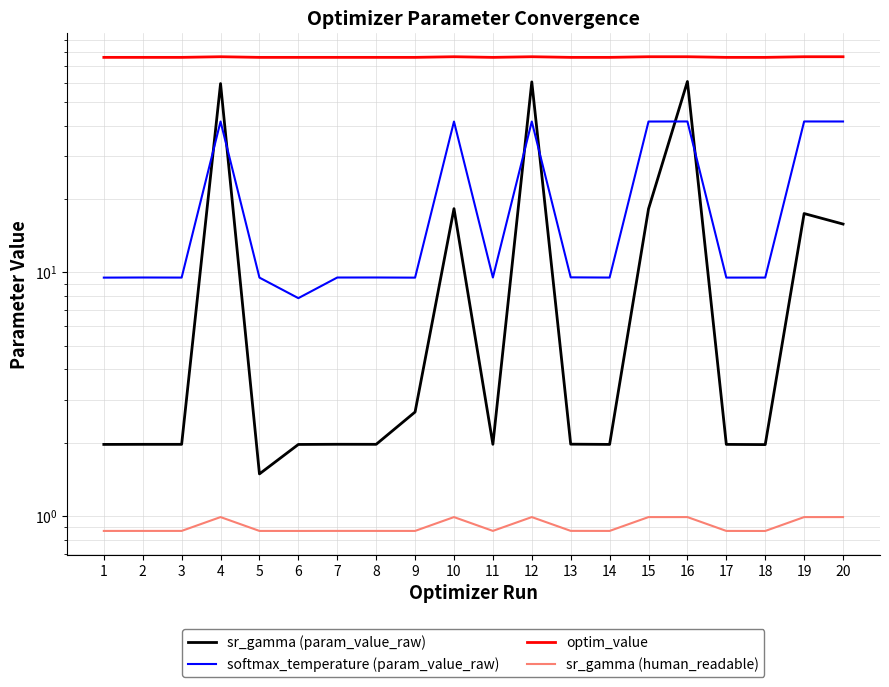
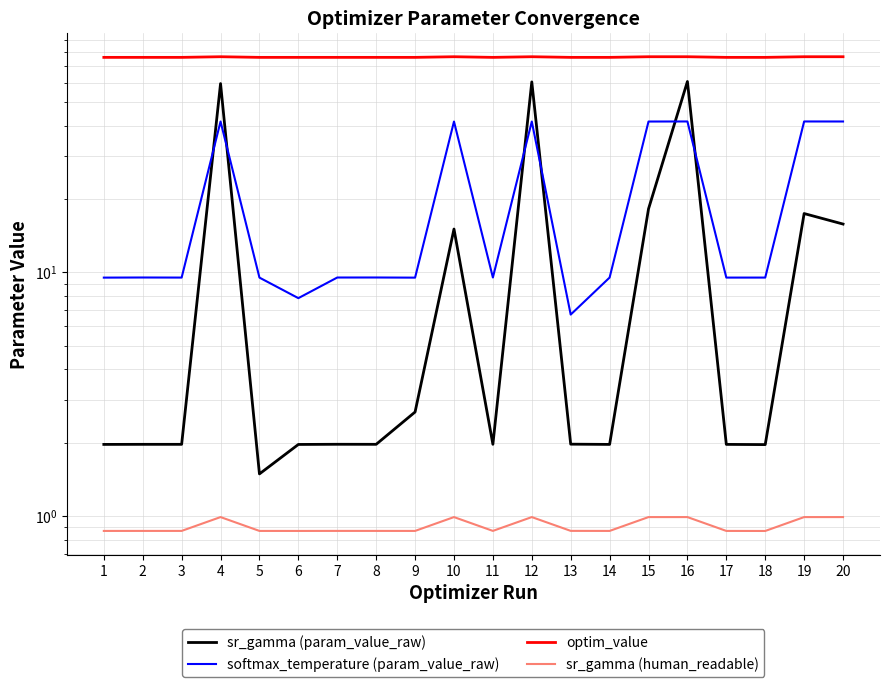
sr_gamma (param_value_raw), 10: 18 -> 15
softmax_temperature (param_value_raw), 13: 9.5 -> 6.7
